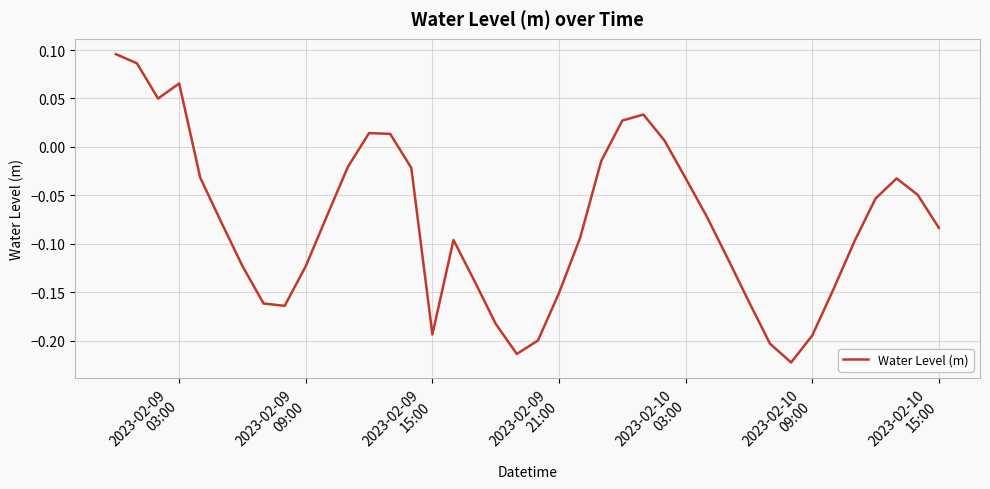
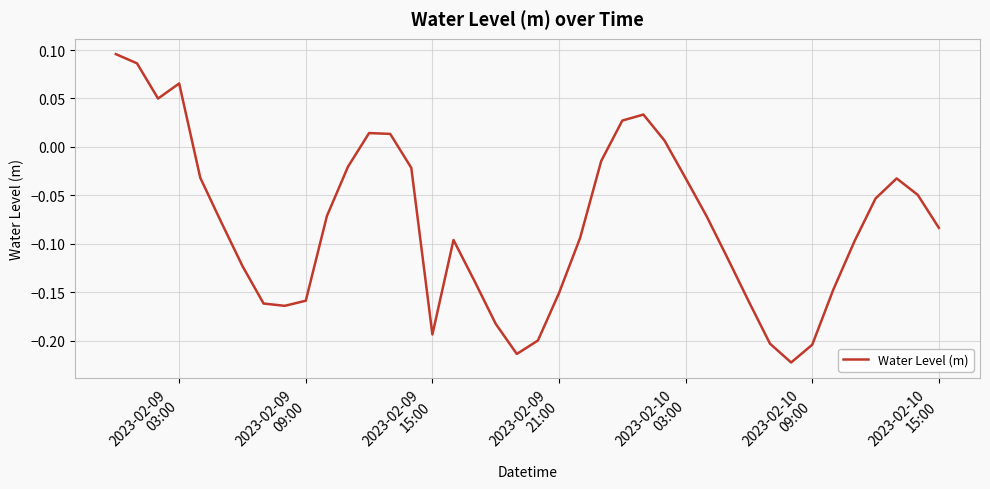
2023-02-09 09:00: -0.12 -> -0.16
2023-02-10 09:00: -0.19 -> -0.20
